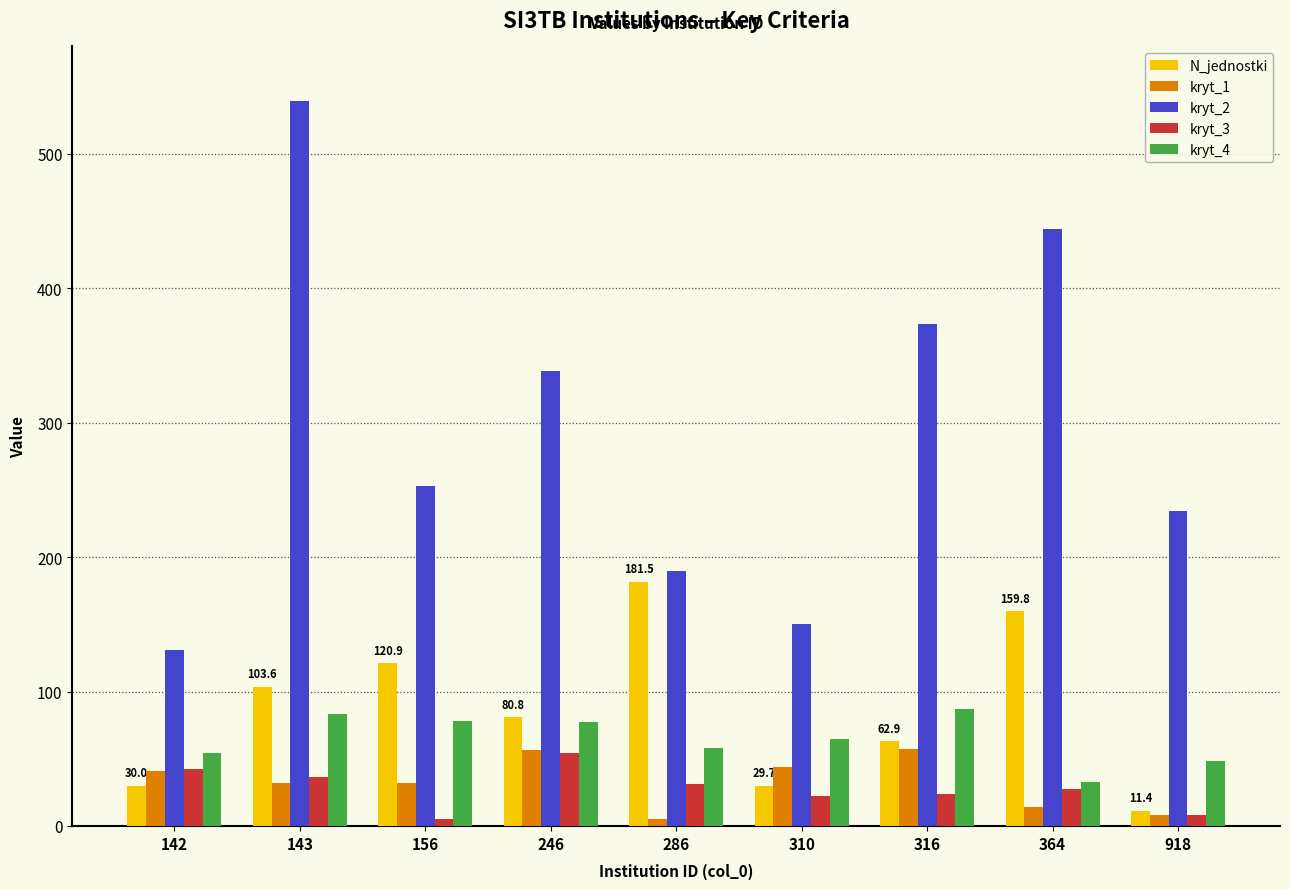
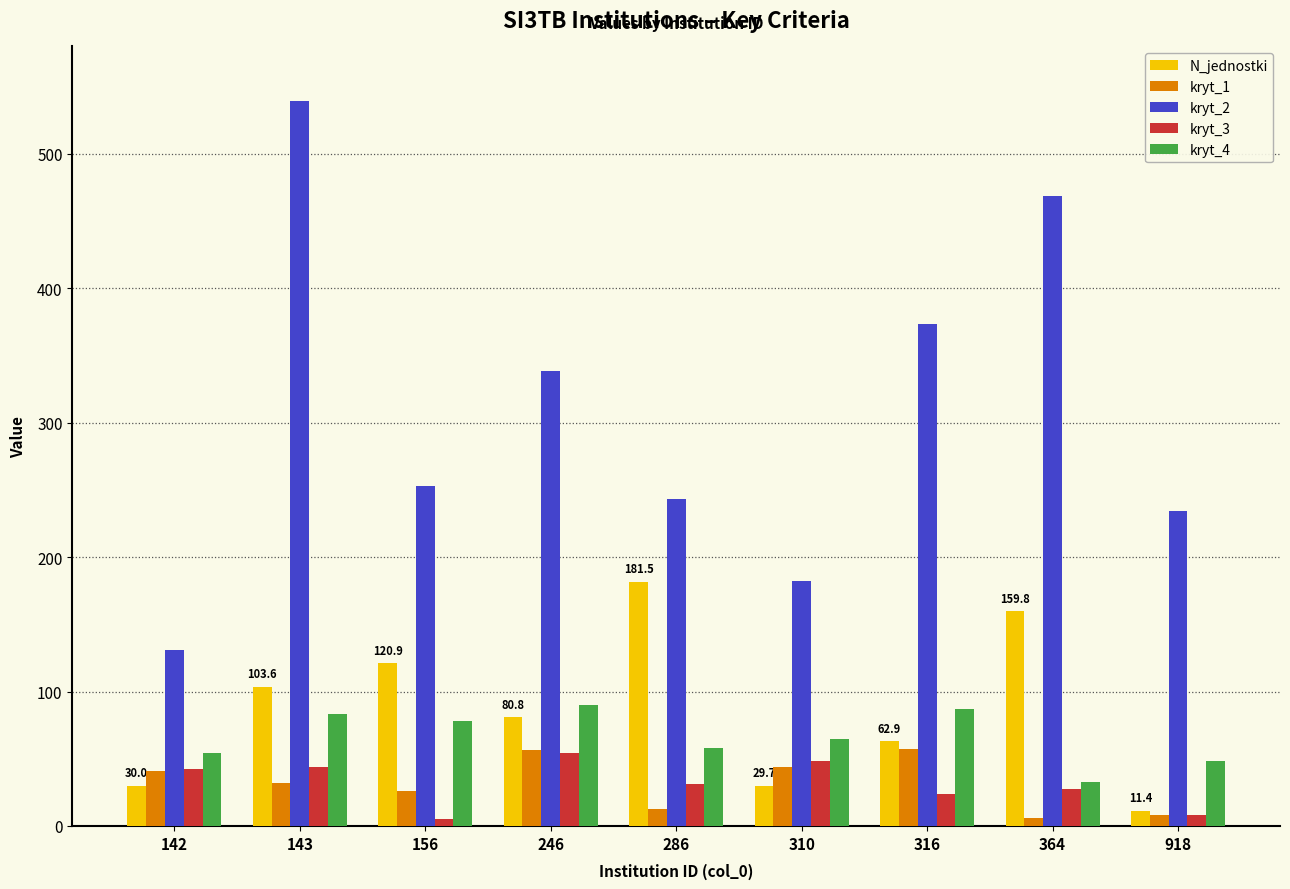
kryt_3, 143: 36 -> 44
kryt_1, 156: 32 -> 26
kryt_4, 246: 77 -> 90
kryt_1, 286: 5 -> 13
kryt_2, 286: 190 -> 244
kryt_2, 310: 150 -> 182
kryt_3, 310: 22 -> 48
kryt_1, 364: 14 -> 6
kryt_2, 364: 444 -> 468
